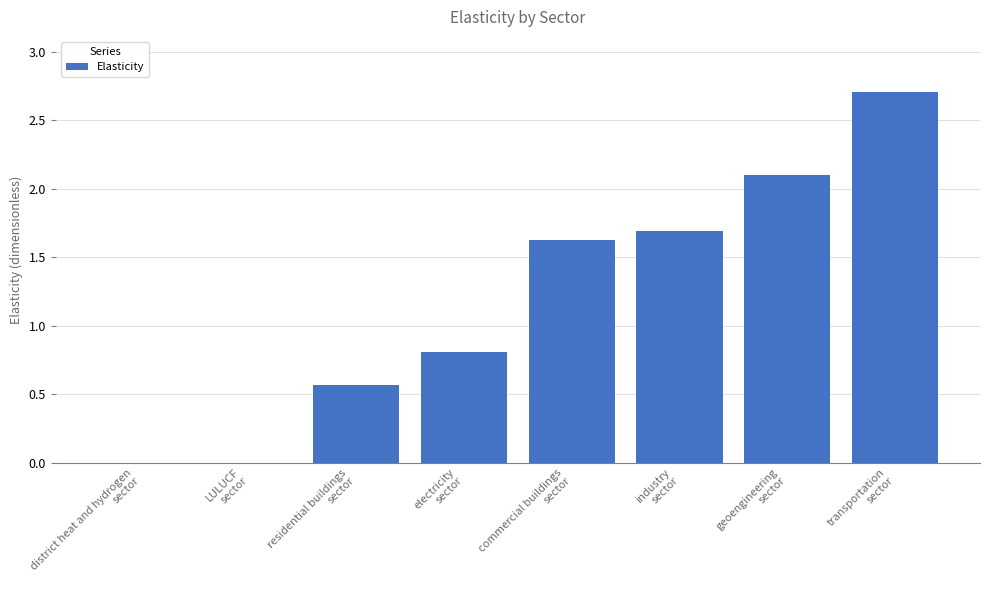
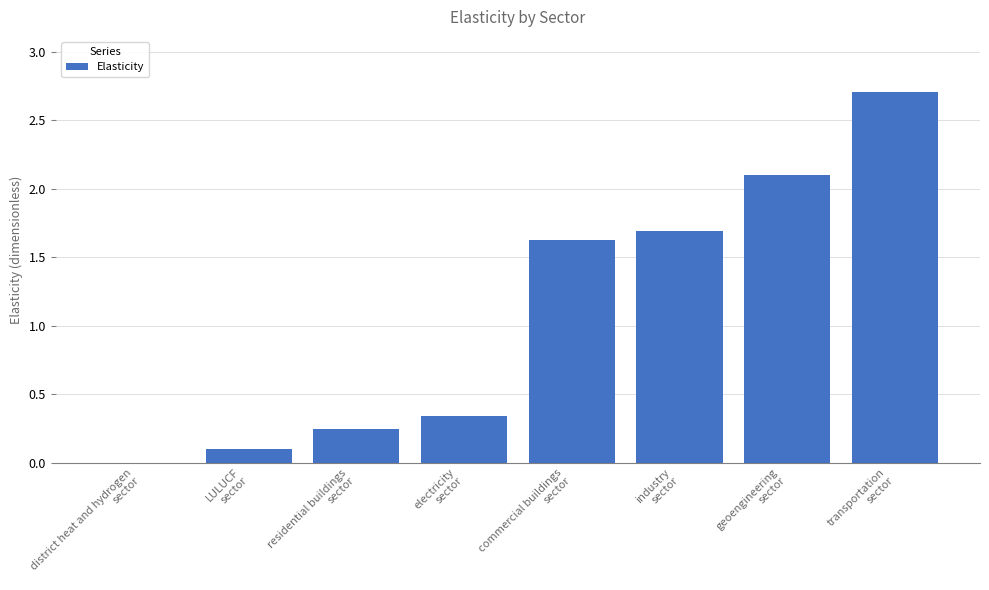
LULUCF sector: 0.0 -> 0.1
residential buildings sector: 0.57 -> 0.25
electricity sector: 0.81 -> 0.34
